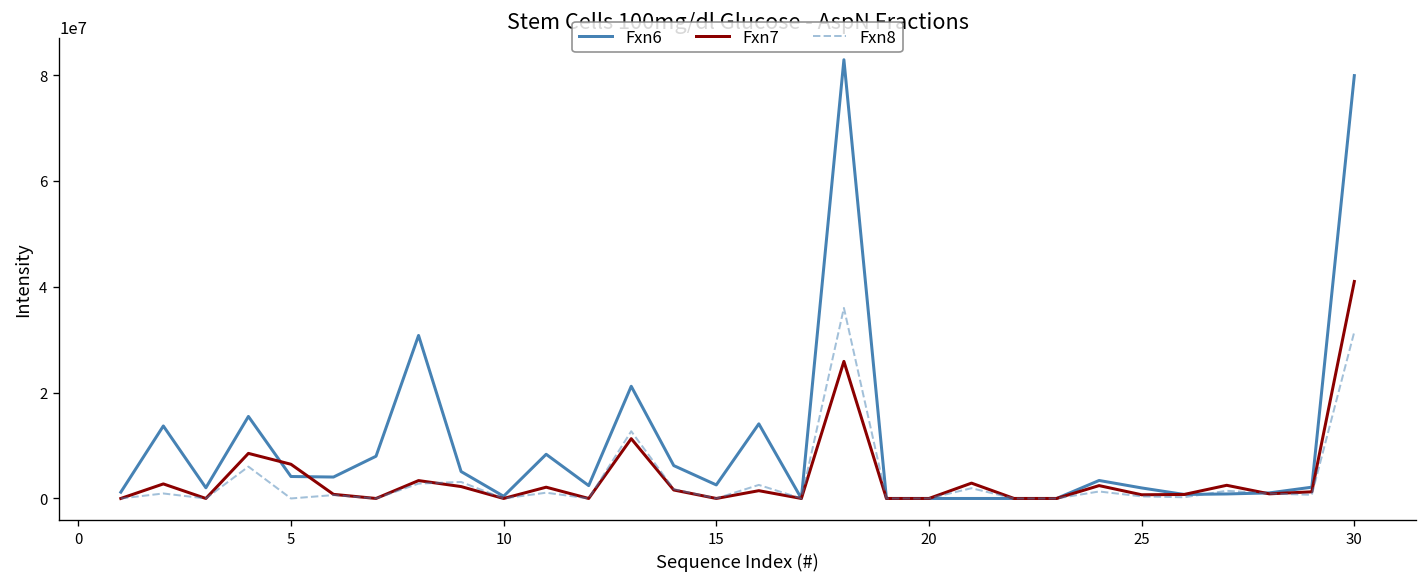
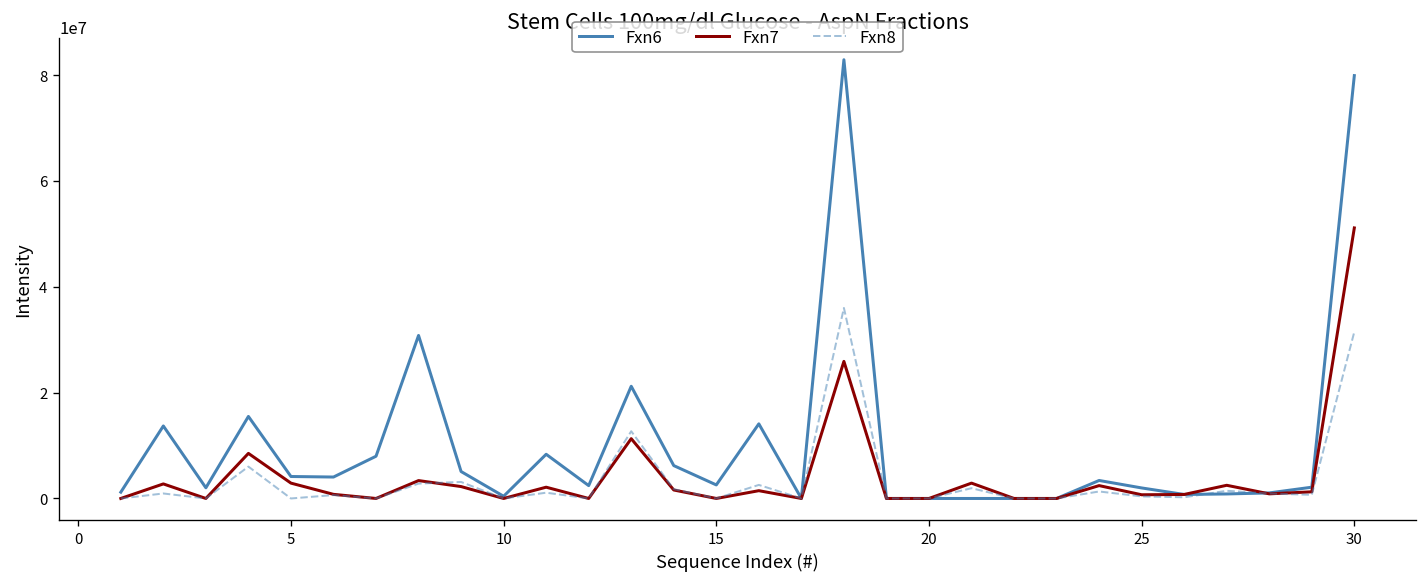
Fxn7, 5: 6000000 -> 3000000
Fxn7, 30: 41000000 -> 51000000
